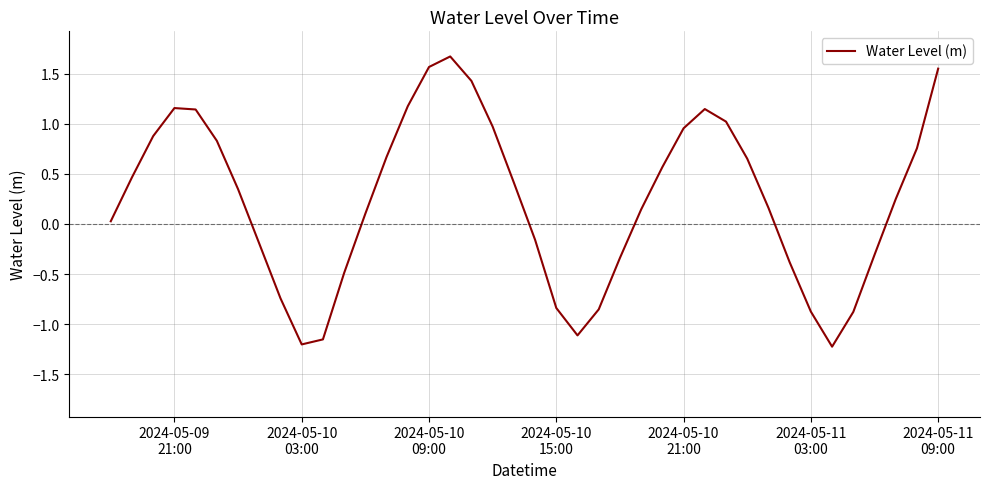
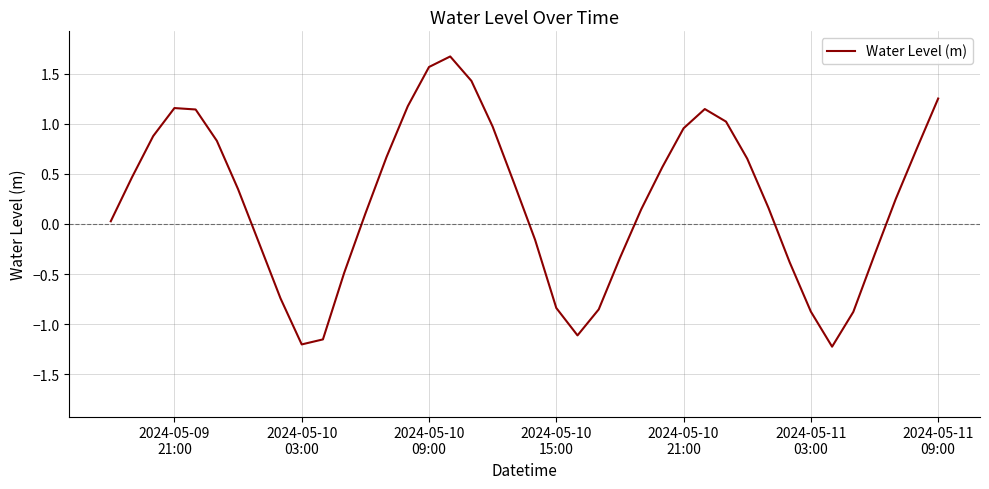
2024-05-11 09:00: 1.55 -> 1.25
